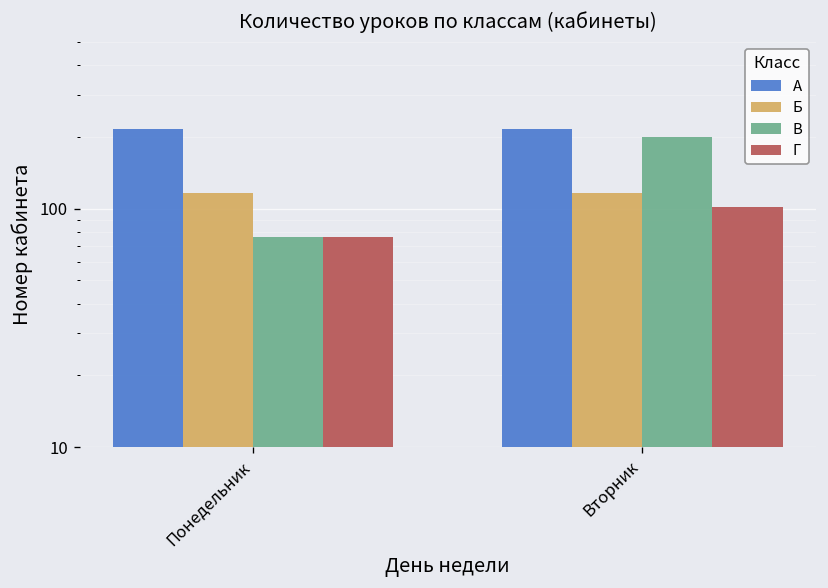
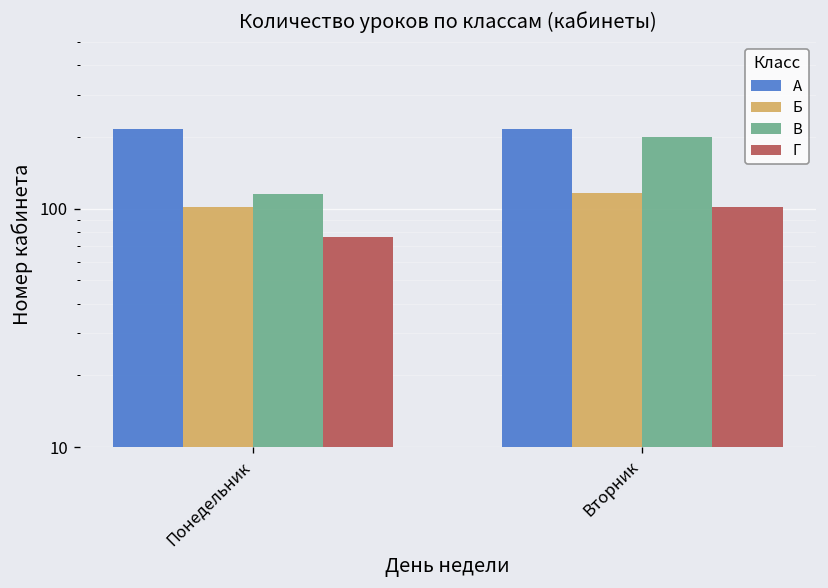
Б, Понедельник: 120 -> 100
В, Понедельник: 76 -> 120
